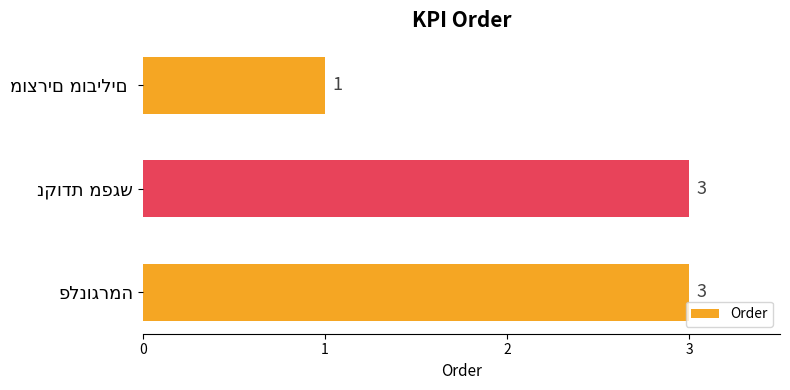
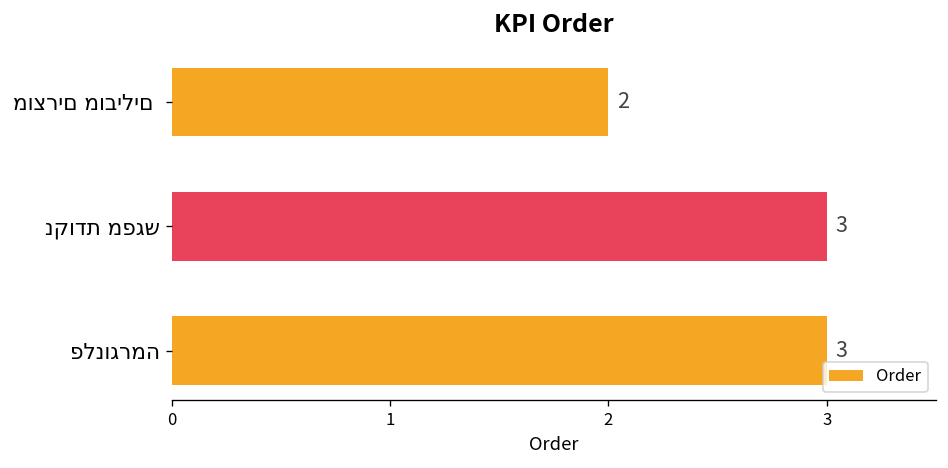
מוצרים מובילים: 1 -> 2
